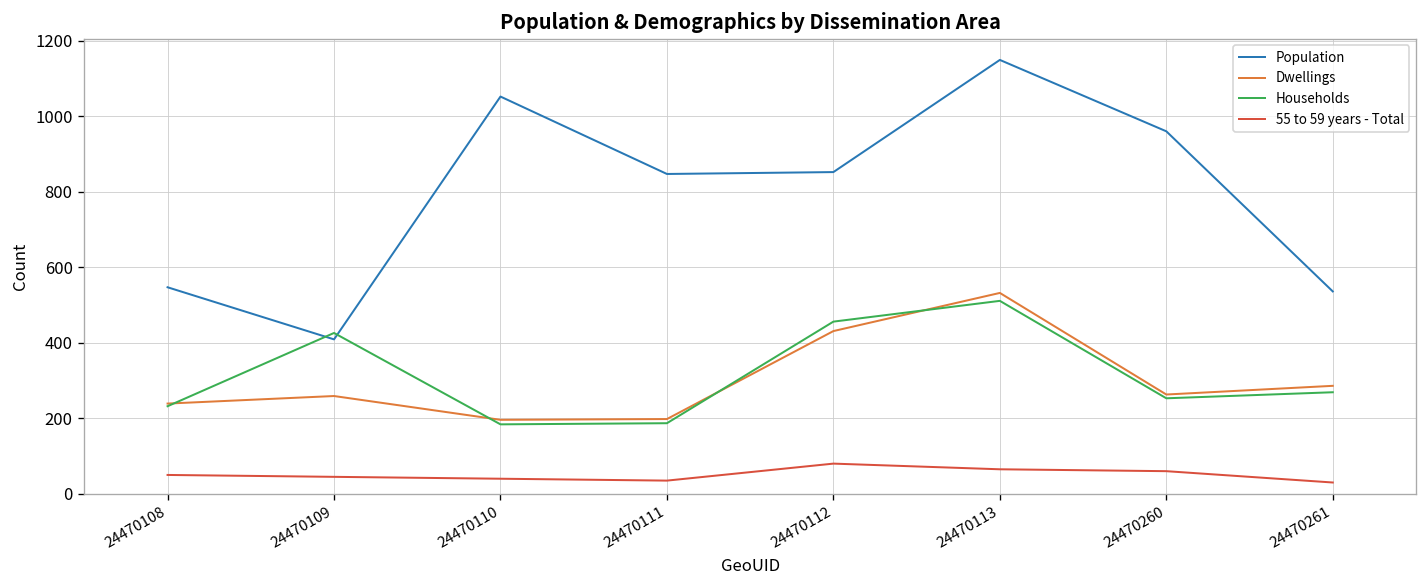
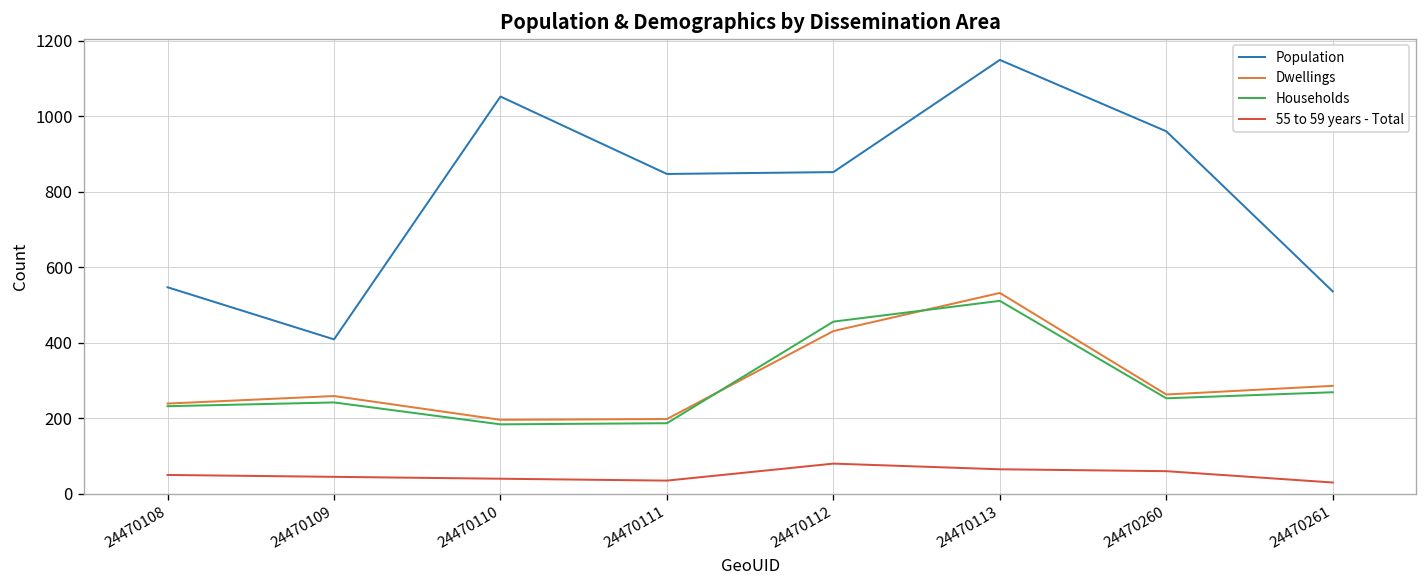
Households, 24470109: 430 -> 240
